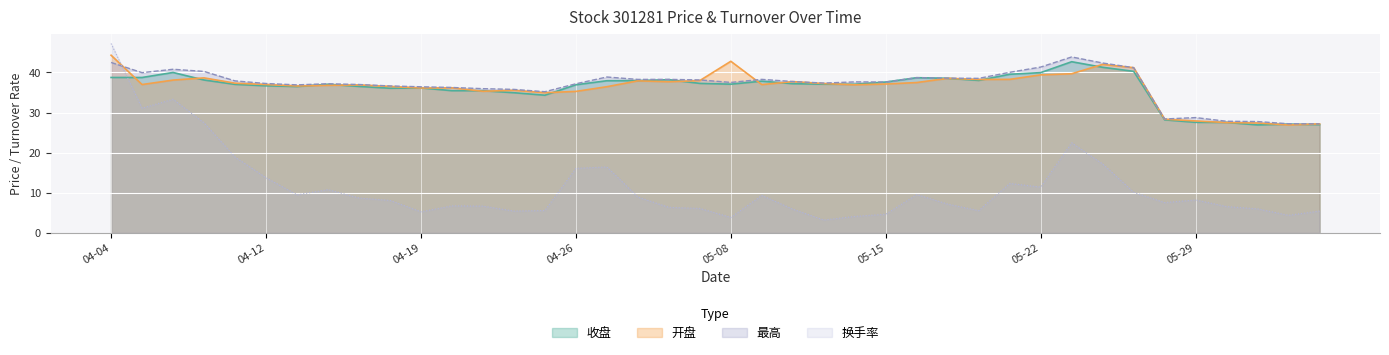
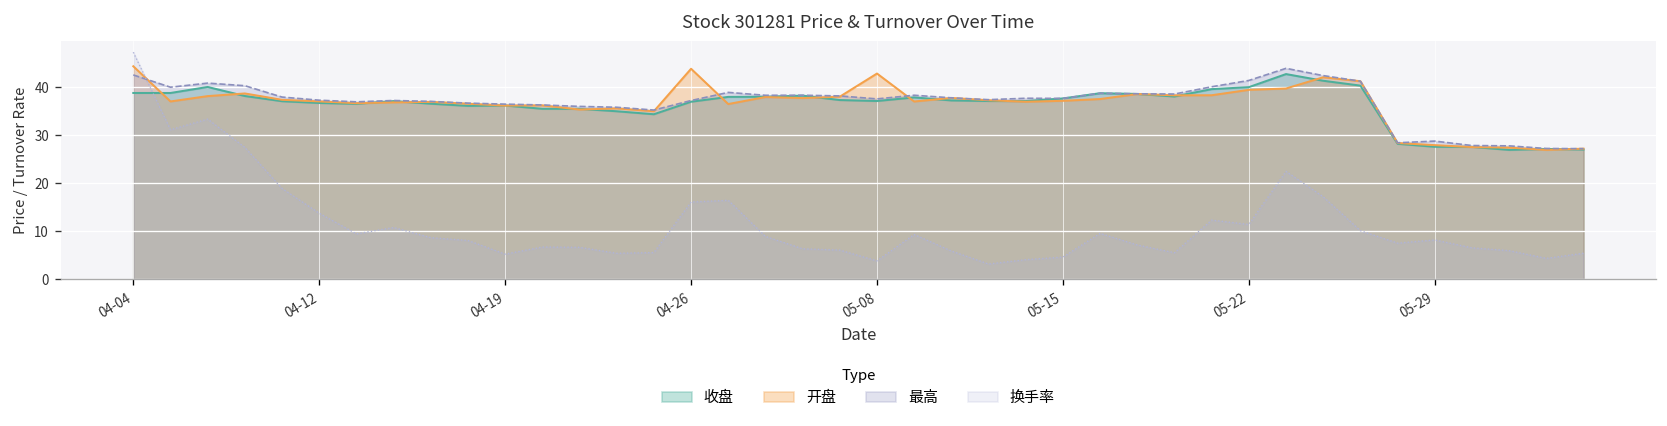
开盘, 04-26: 35 -> 44
